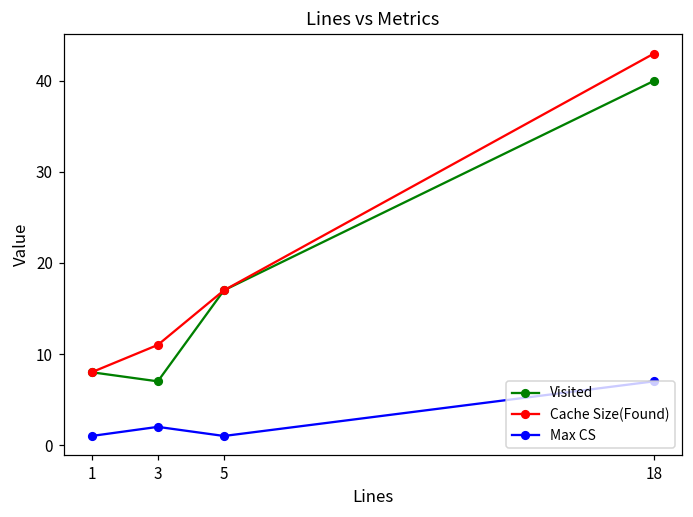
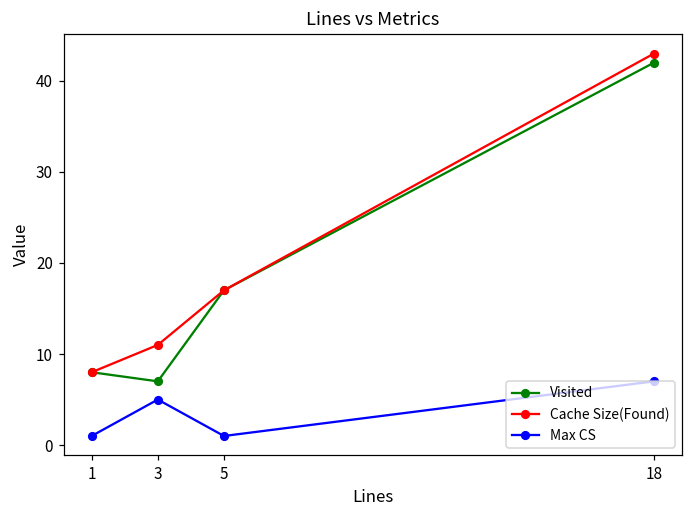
Max CS, 3: 2 -> 5
Visited, 18: 40 -> 42
